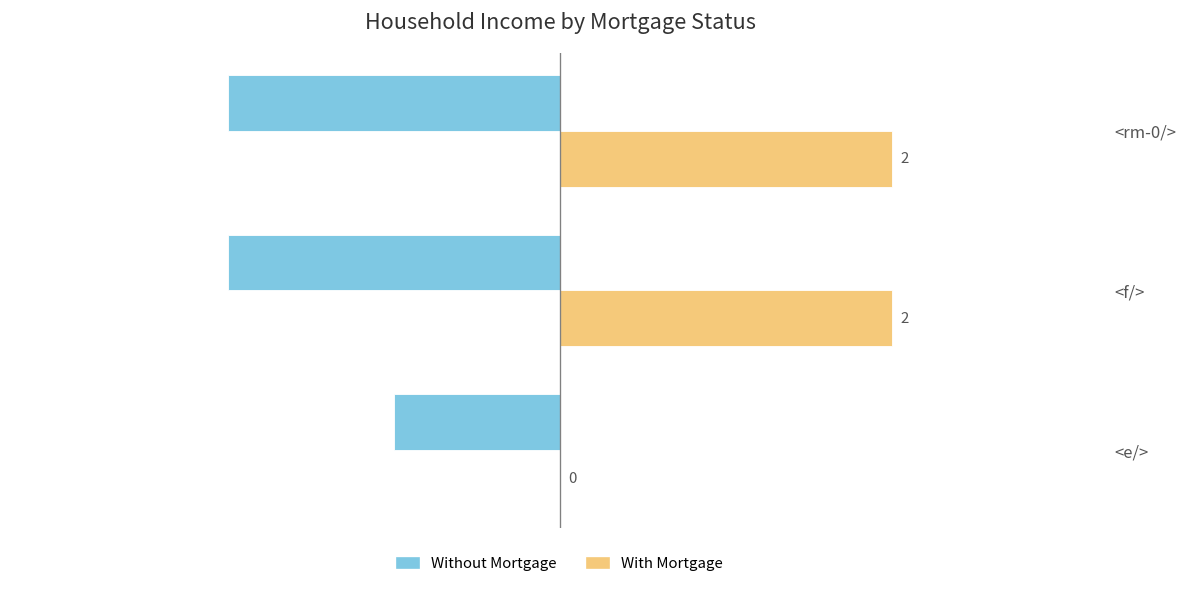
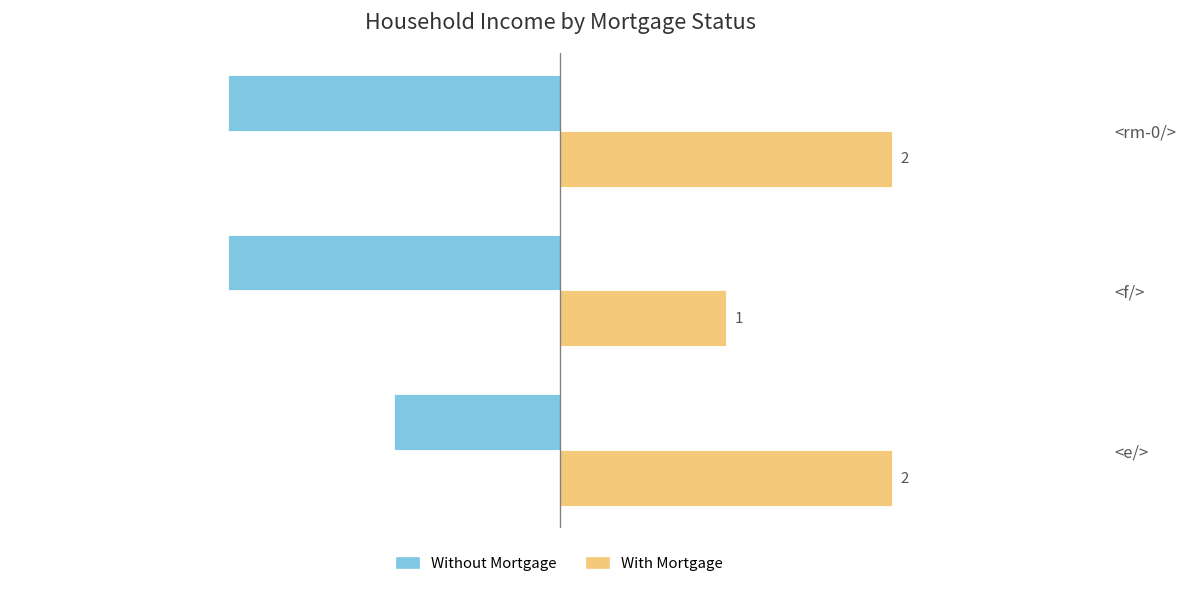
With Mortgage, <f/>: 2 -> 1
With Mortgage, <e/>: 0 -> 2
